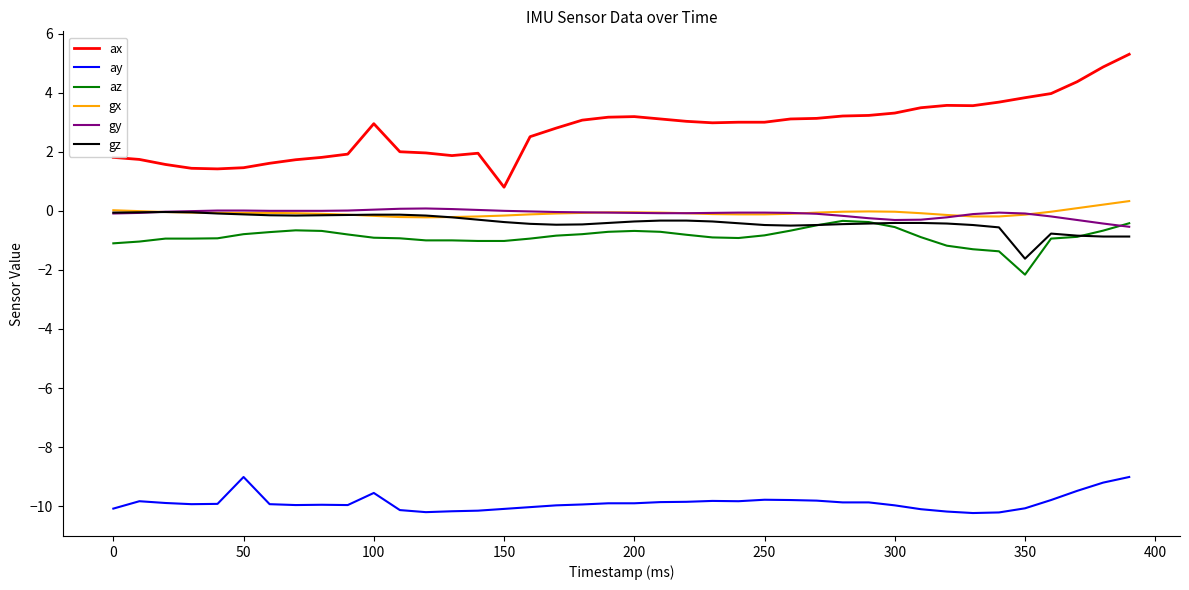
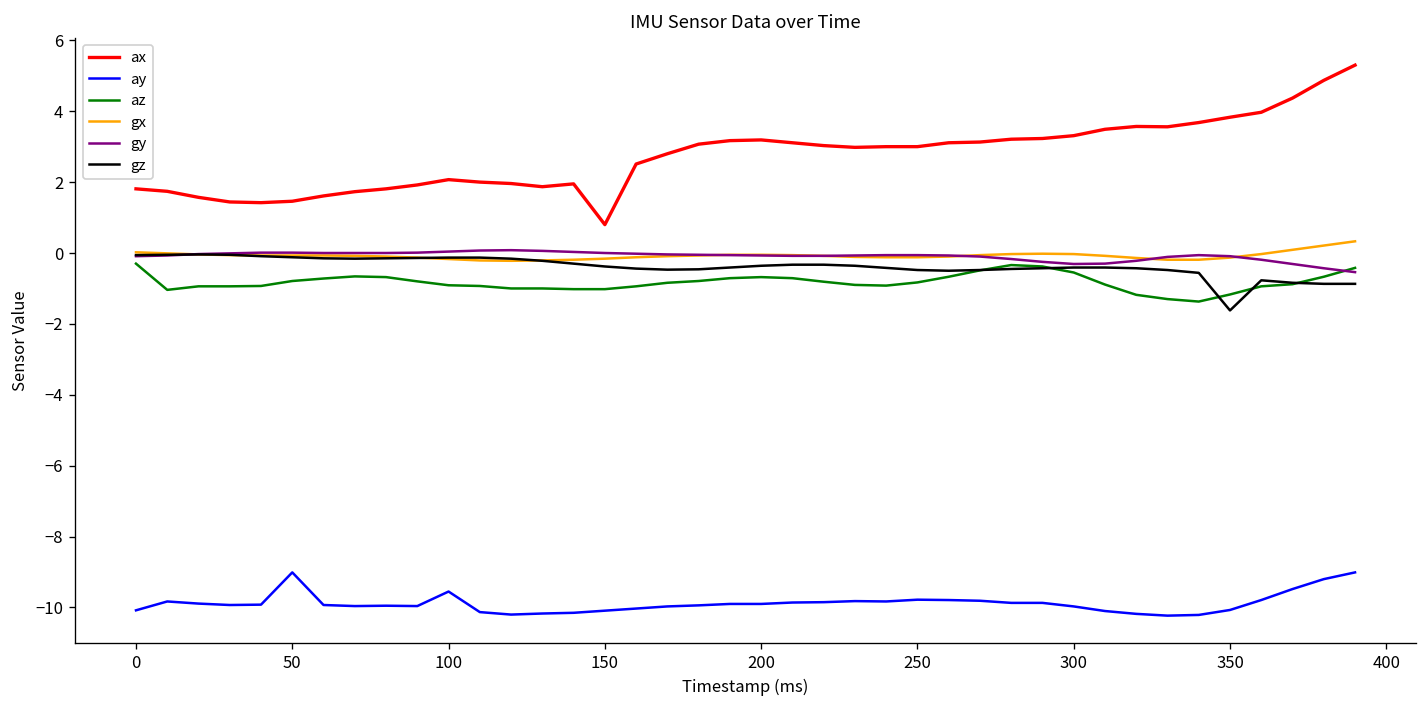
az, 0: -1.1 -> -0.3
ax, 100: 3.0 -> 2.1
az, 350: -2.2 -> -1.2
